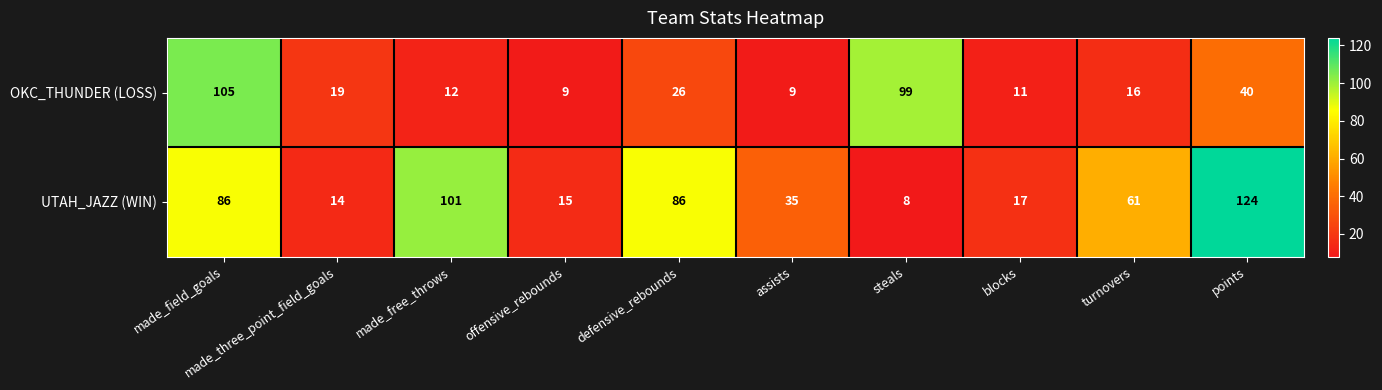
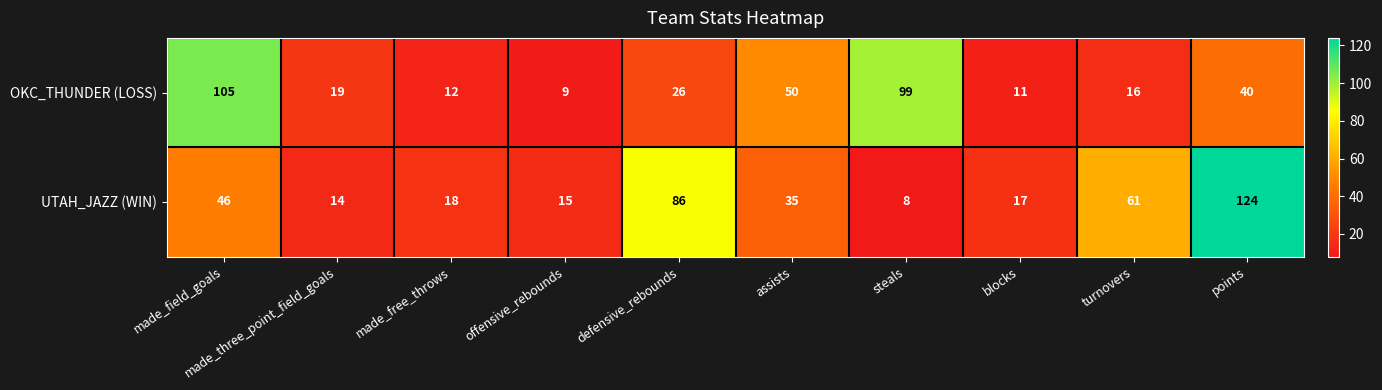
OKC_THUNDER (LOSS), assists: 9 -> 50
UTAH_JAZZ (WIN), made_field_goals: 86 -> 46
UTAH_JAZZ (WIN), made_free_throws: 101 -> 18
